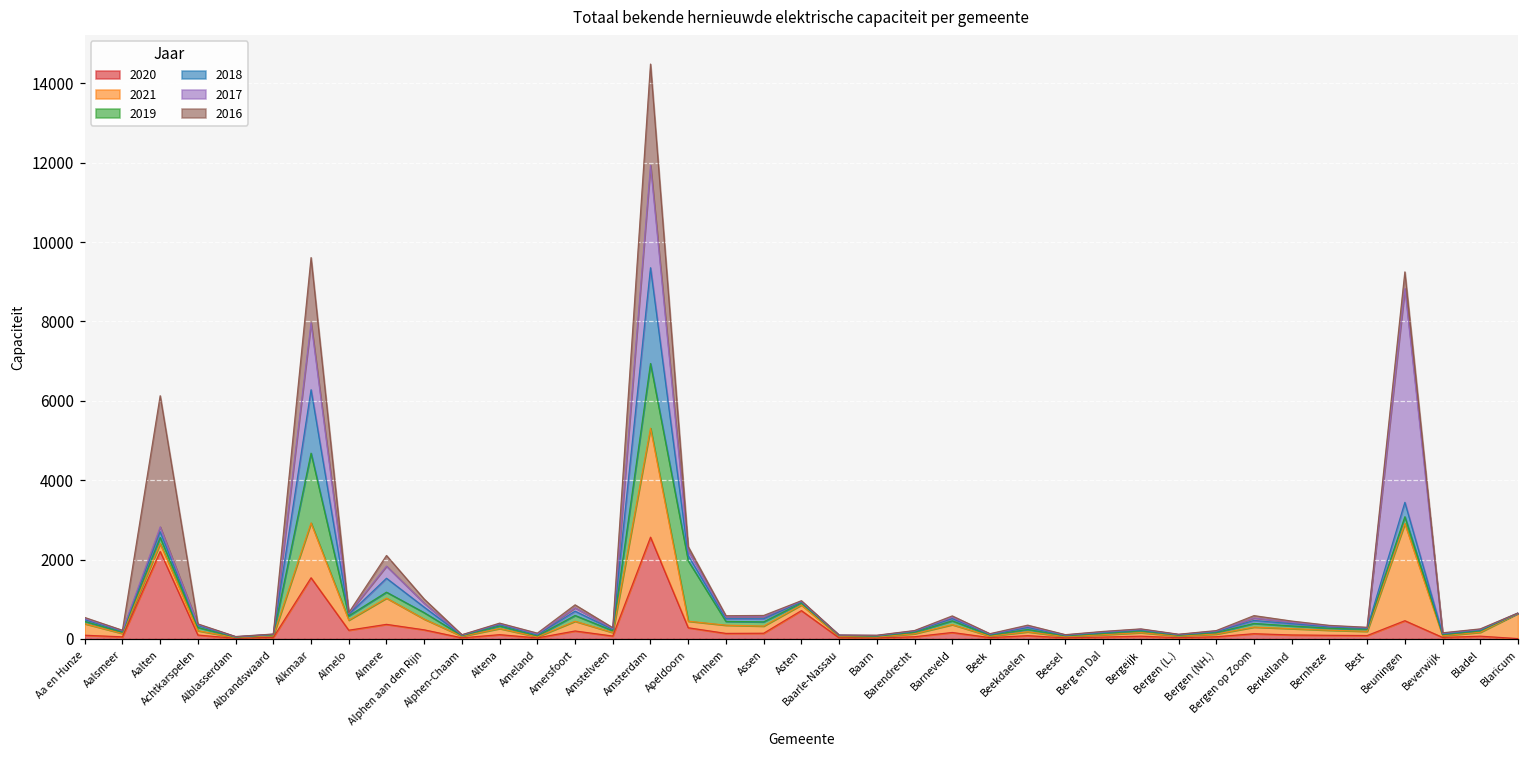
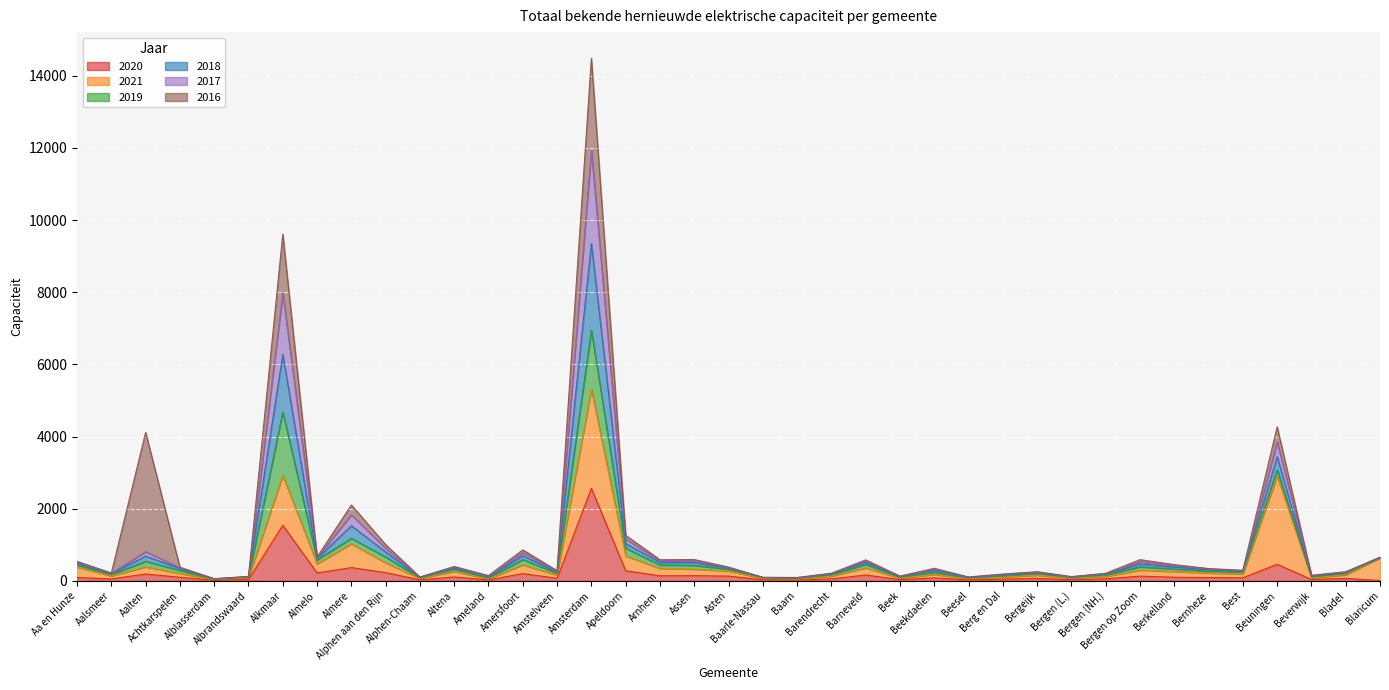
2020, Aalten: 2200 -> 200
2021, Apeldoorn: 200 -> 400
2019, Apeldoorn: 1500 -> 200
2020, Asten: 700 -> 100
2017, Beuningen: 5400 -> 400
